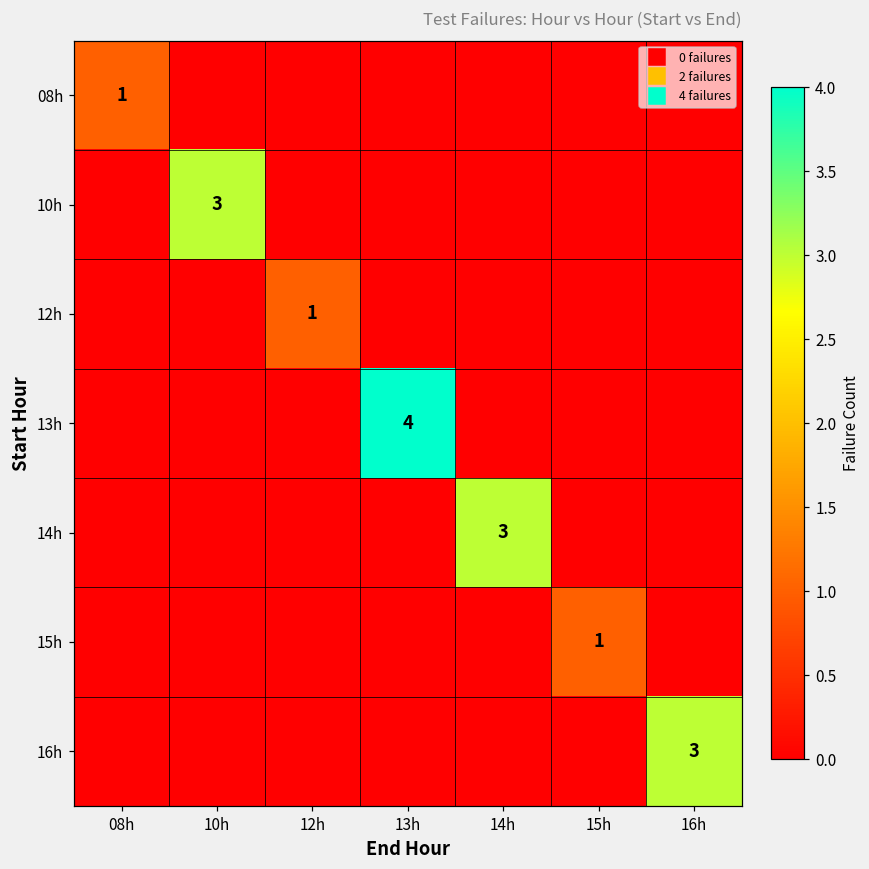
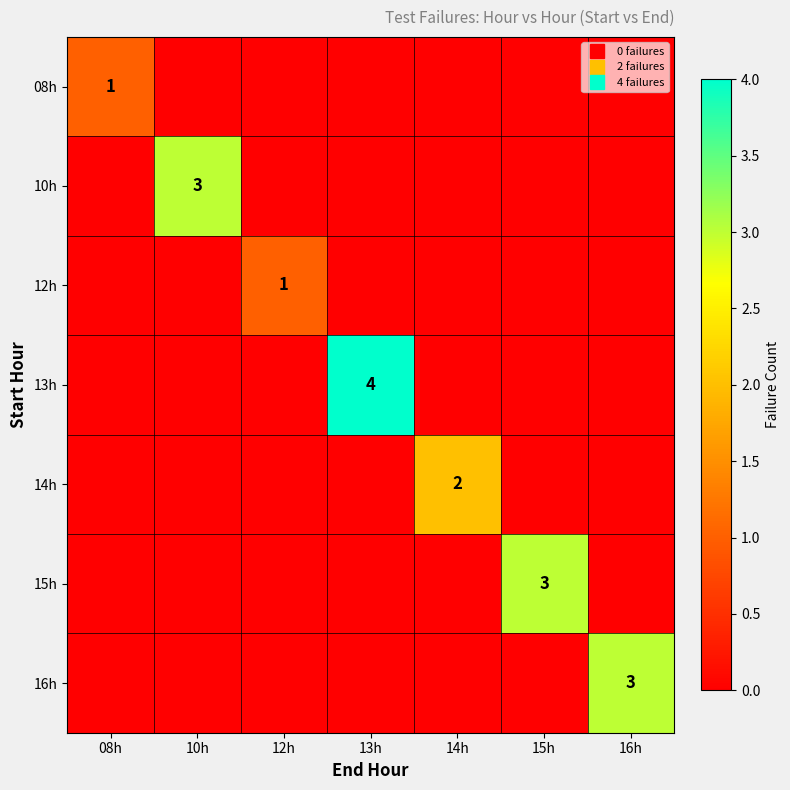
14h, 14h: 3 -> 2
15h, 15h: 1 -> 3
